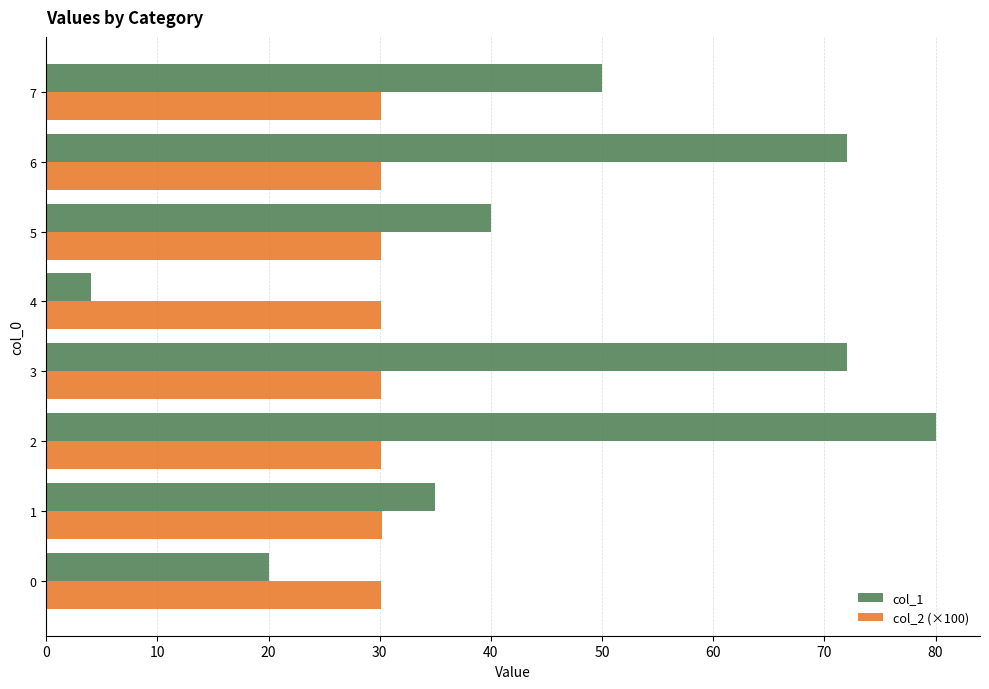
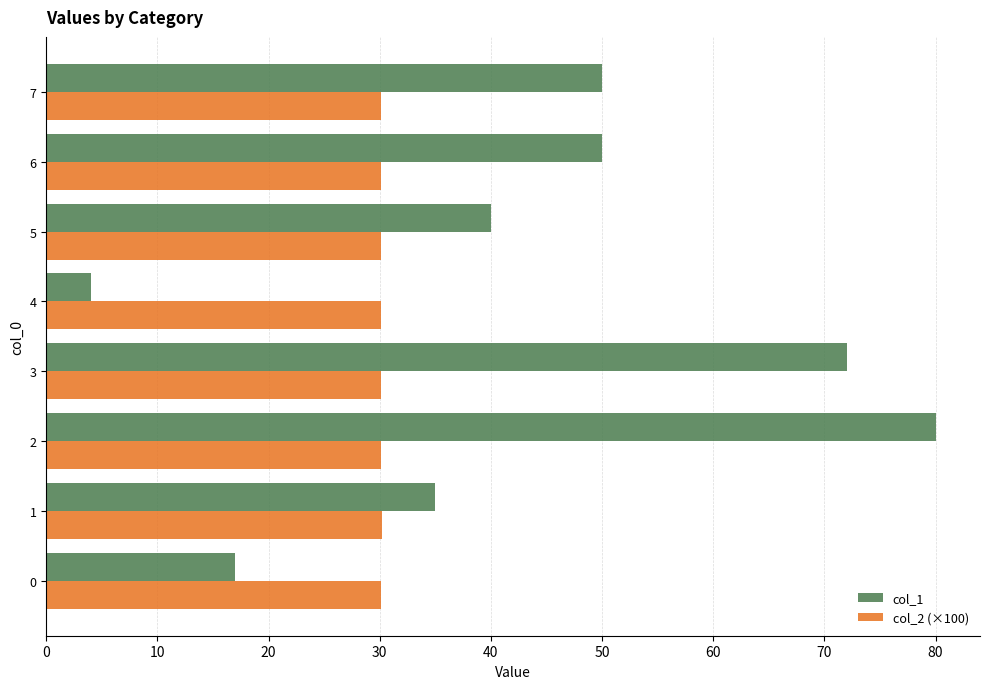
col_1, 6: 72 -> 50
col_1, 0: 20 -> 17
